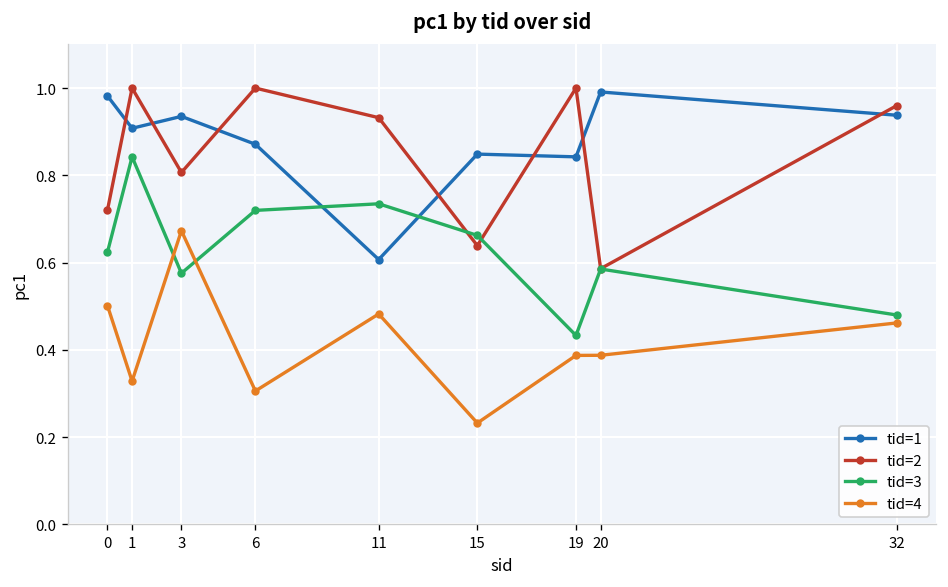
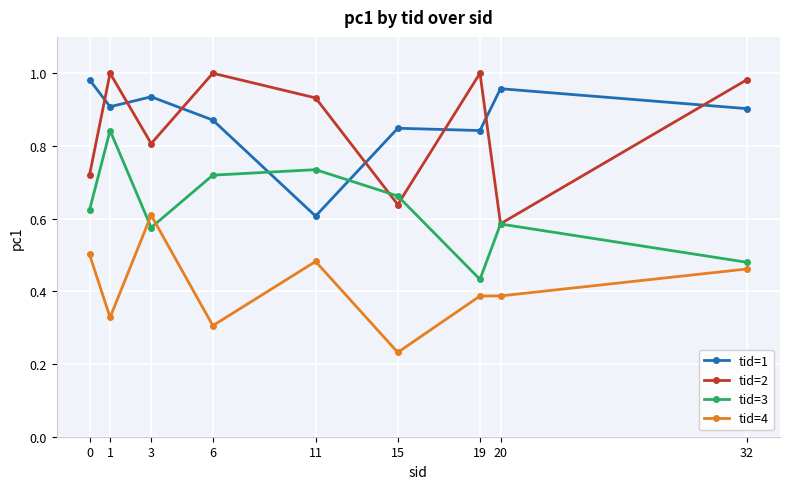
tid=4, 3: 0.67 -> 0.61
tid=1, 20: 0.99 -> 0.96
tid=1, 32: 0.94 -> 0.90
tid=2, 32: 0.96 -> 0.98
